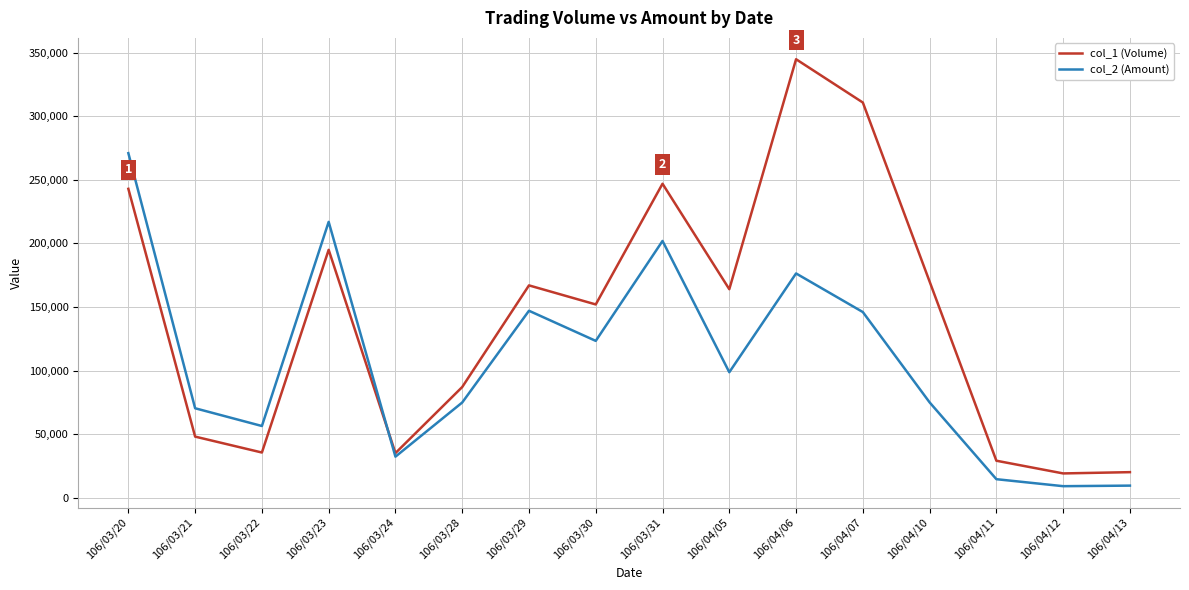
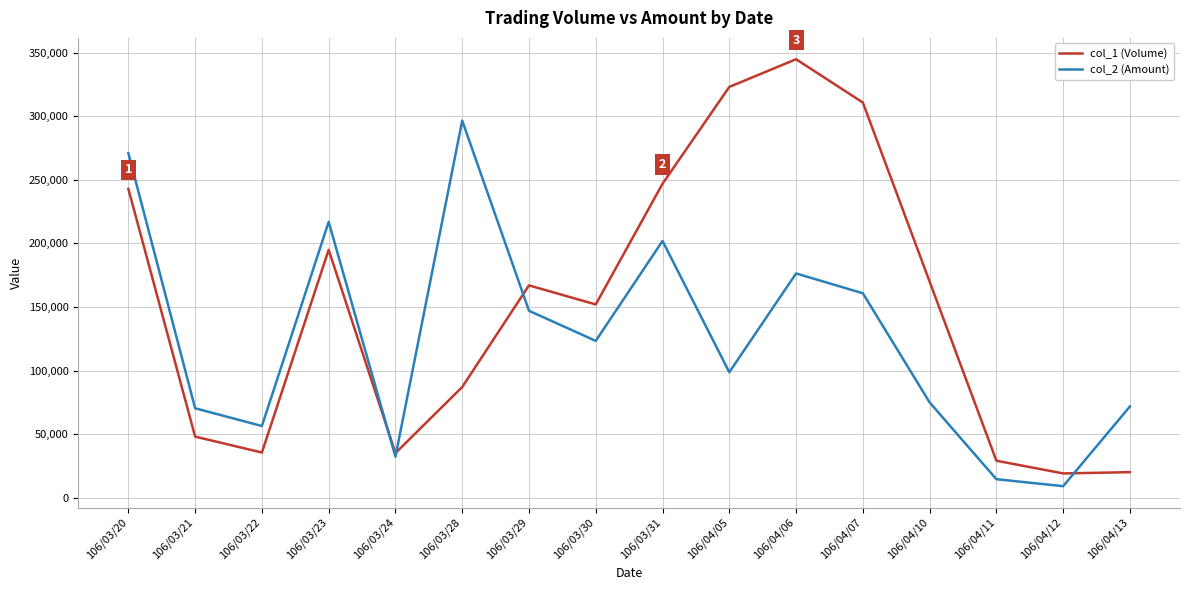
col_2 (Amount), 106/03/28: 75,000 -> 297,000
col_1 (Volume), 106/04/05: 164,000 -> 323,000
col_2 (Amount), 106/04/07: 146,000 -> 161,000
col_2 (Amount), 106/04/13: 9,000 -> 72,000
